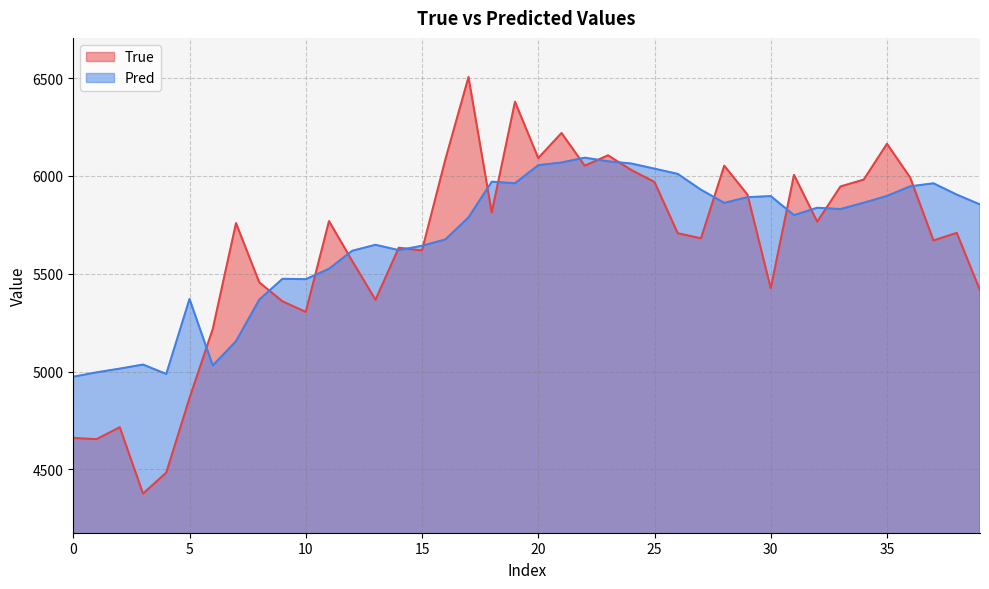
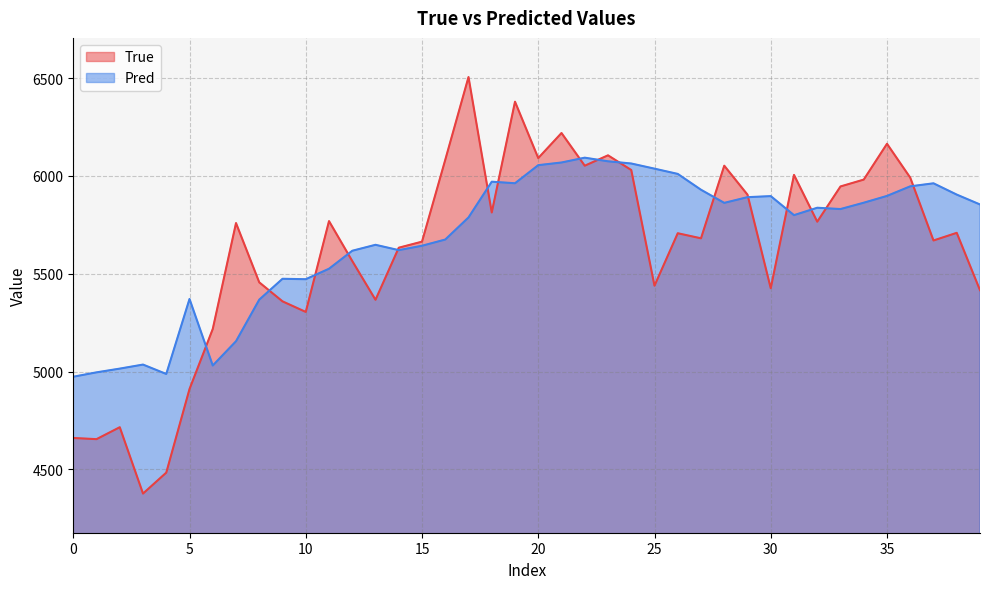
True, 5: 4870 -> 4910
True, 15: 5620 -> 5660
True, 25: 5970 -> 5440
